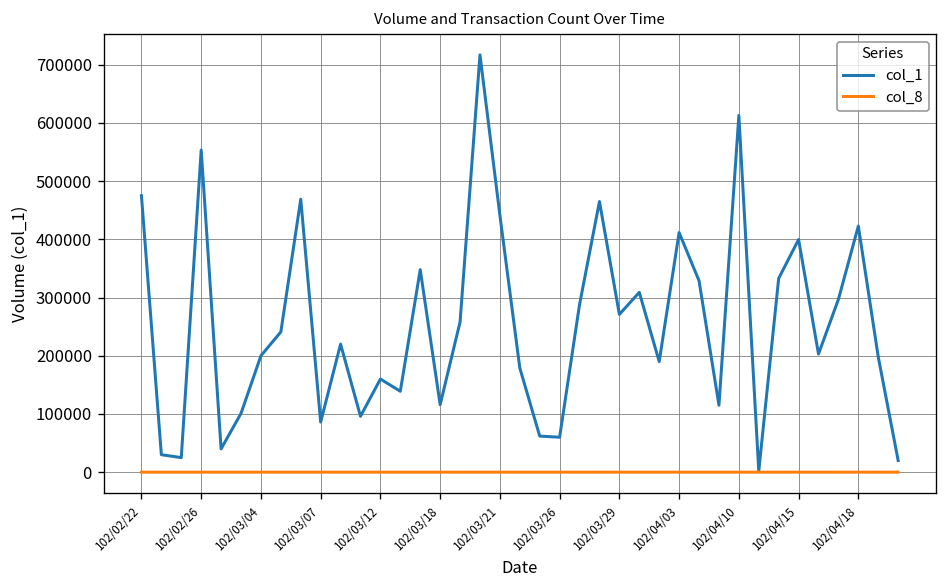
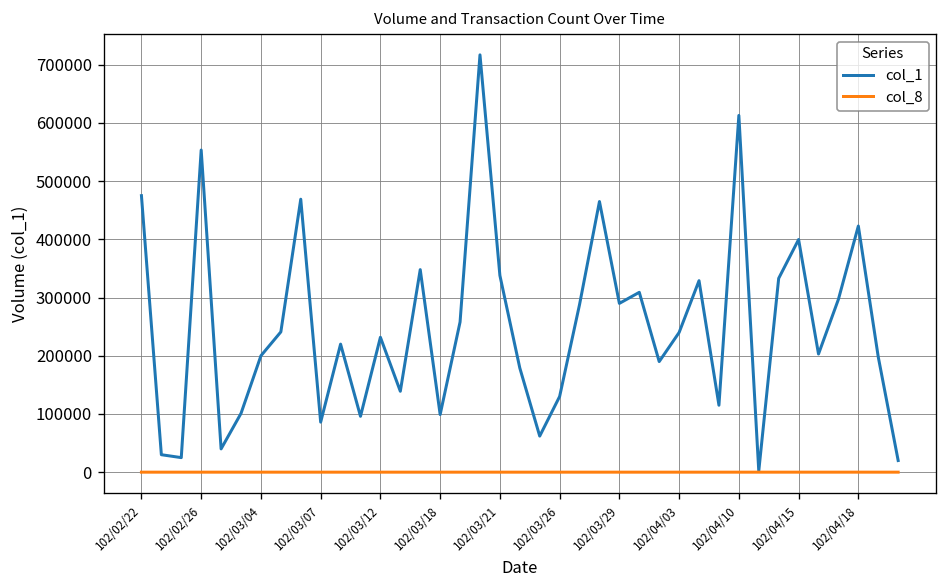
col_1, 102/03/12: 160000 -> 230000
col_1, 102/03/18: 120000 -> 100000
col_1, 102/03/21: 440000 -> 340000
col_1, 102/03/26: 60000 -> 130000
col_1, 102/03/29: 270000 -> 290000
col_1, 102/04/03: 410000 -> 240000
